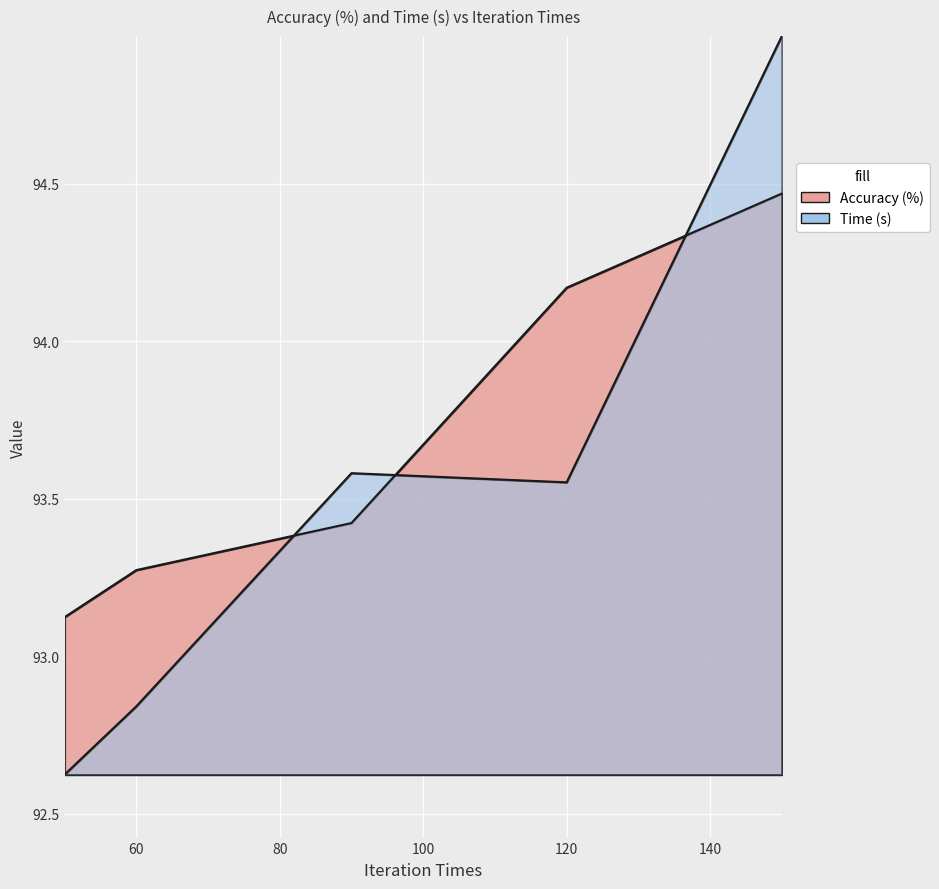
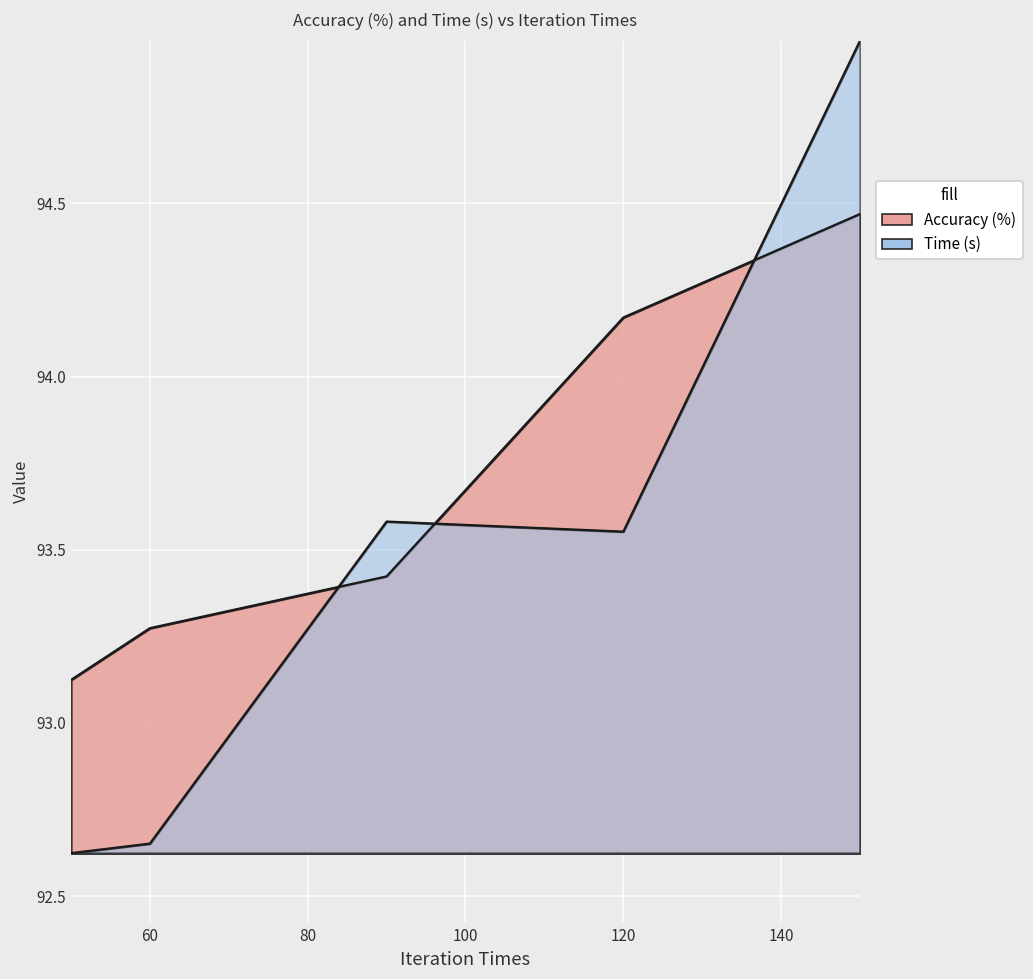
Time (s), 60: 92.84 -> 92.65
